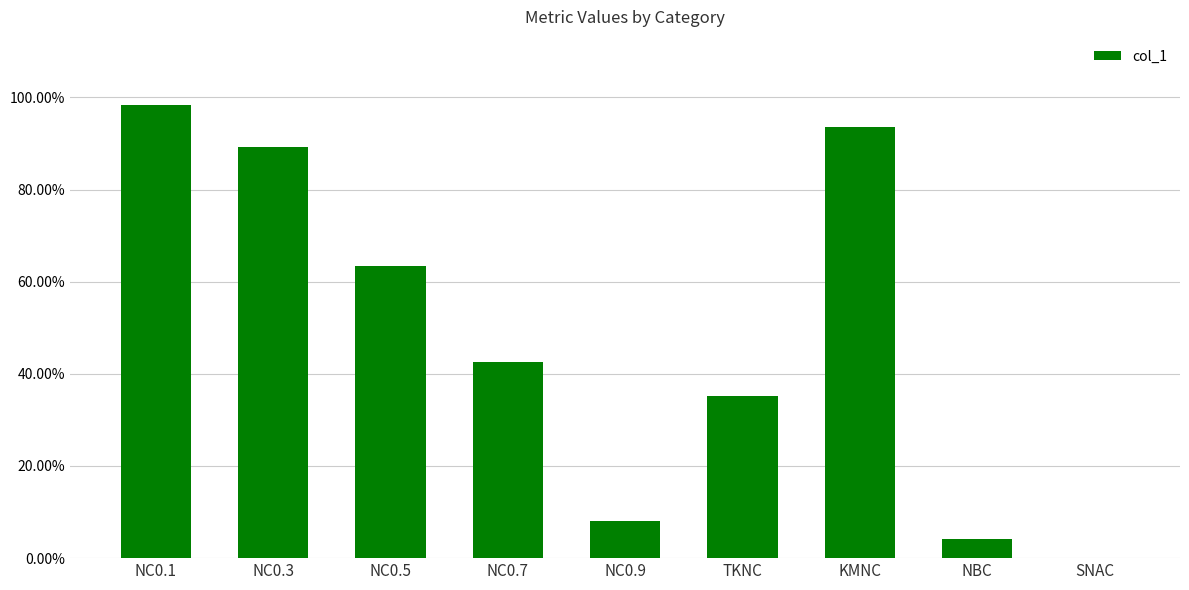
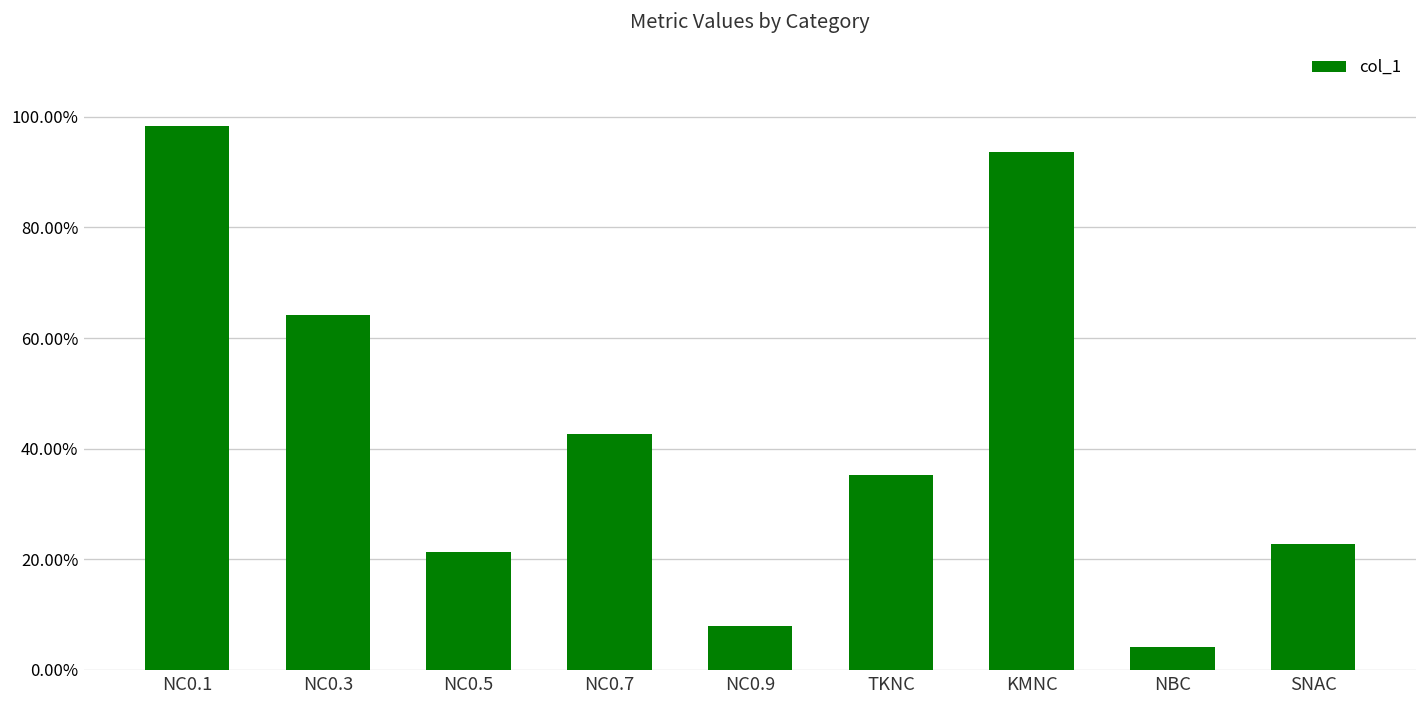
NC0.3: 89% -> 64%
NC0.5: 64% -> 21%
SNAC: 0% -> 23%
